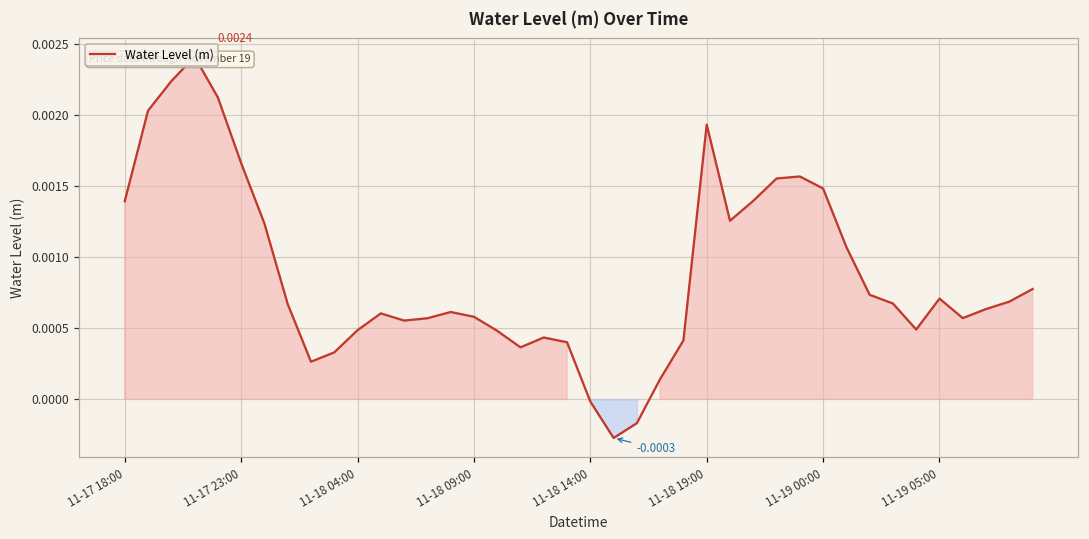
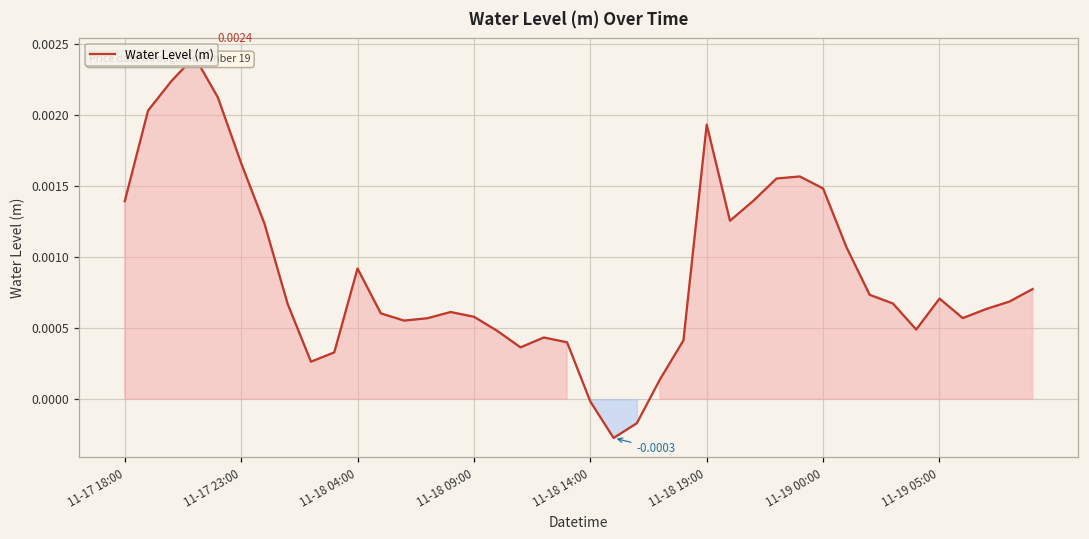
Water Level (m), 11-18 04:00: 0.00049 -> 0.00092
